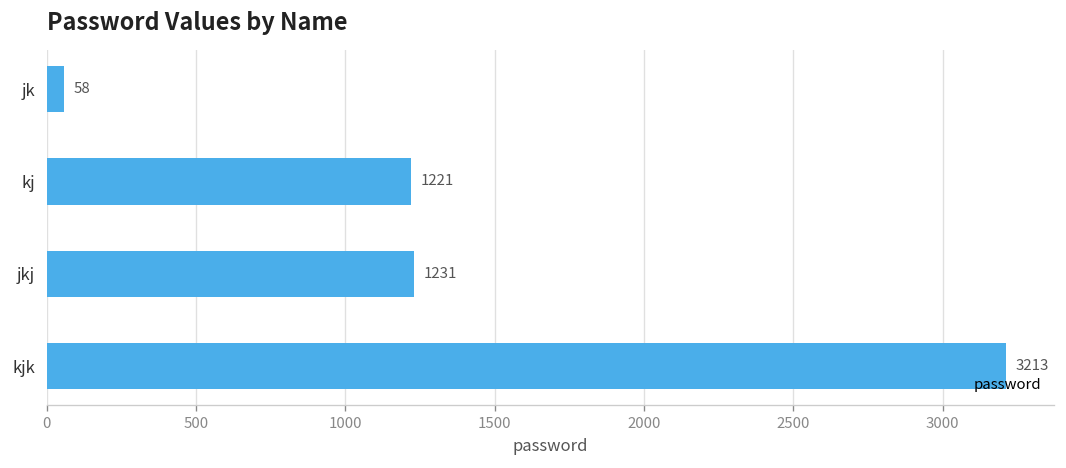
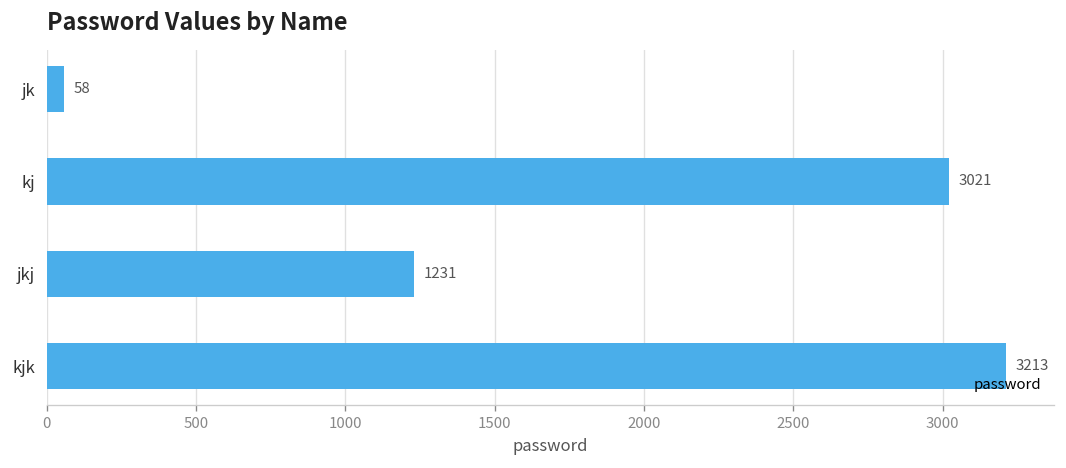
kj: 1221 -> 3021
